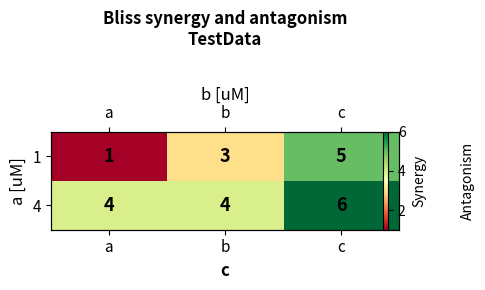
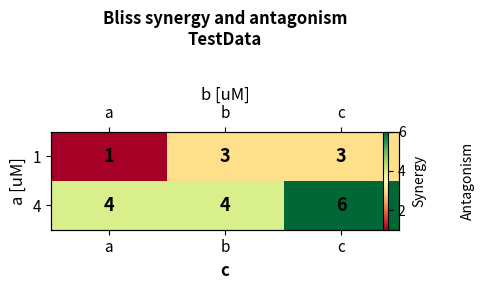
1, c: 5 -> 3
